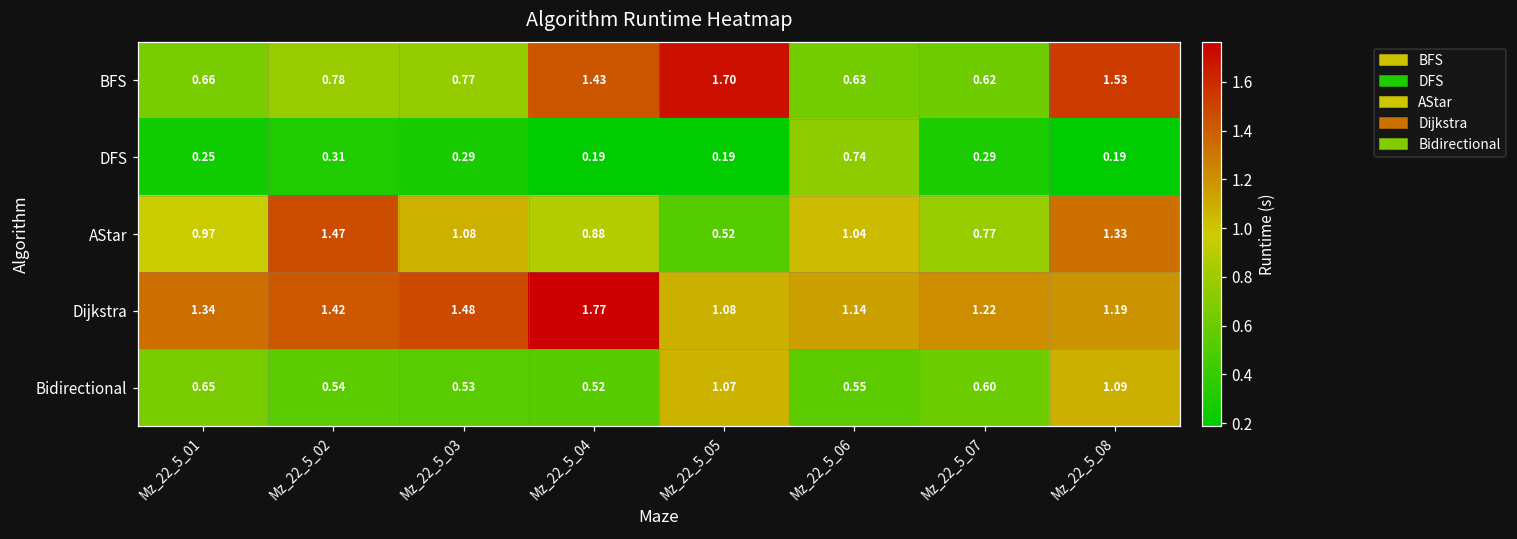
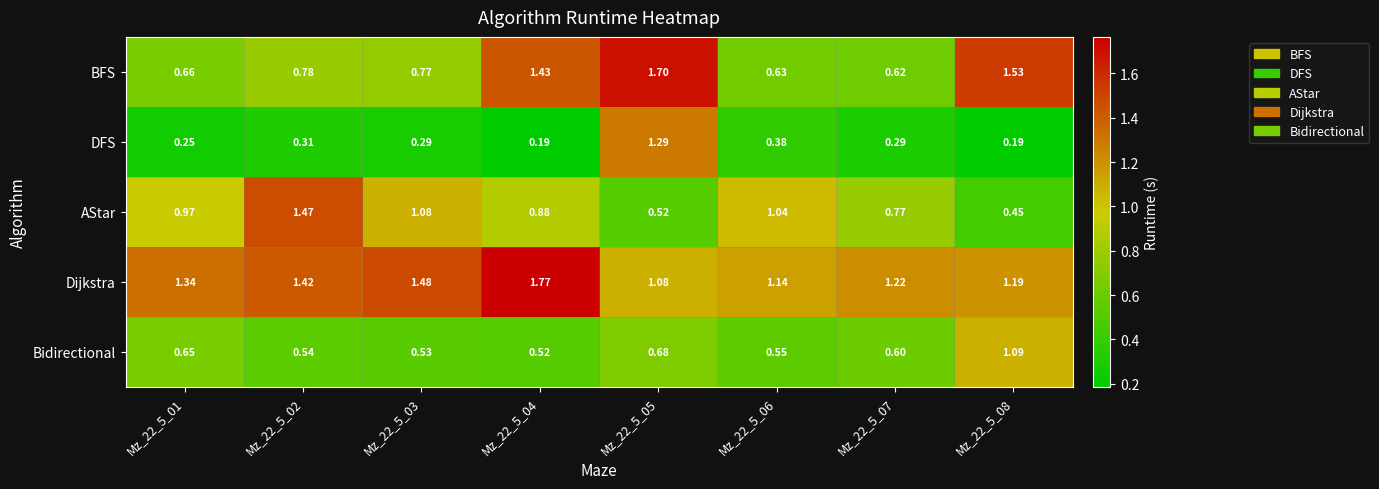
DFS, Mz_22_5_05: 0.19 -> 1.29
DFS, Mz_22_5_06: 0.74 -> 0.38
AStar, Mz_22_5_08: 1.33 -> 0.45
Bidirectional, Mz_22_5_05: 1.07 -> 0.68
